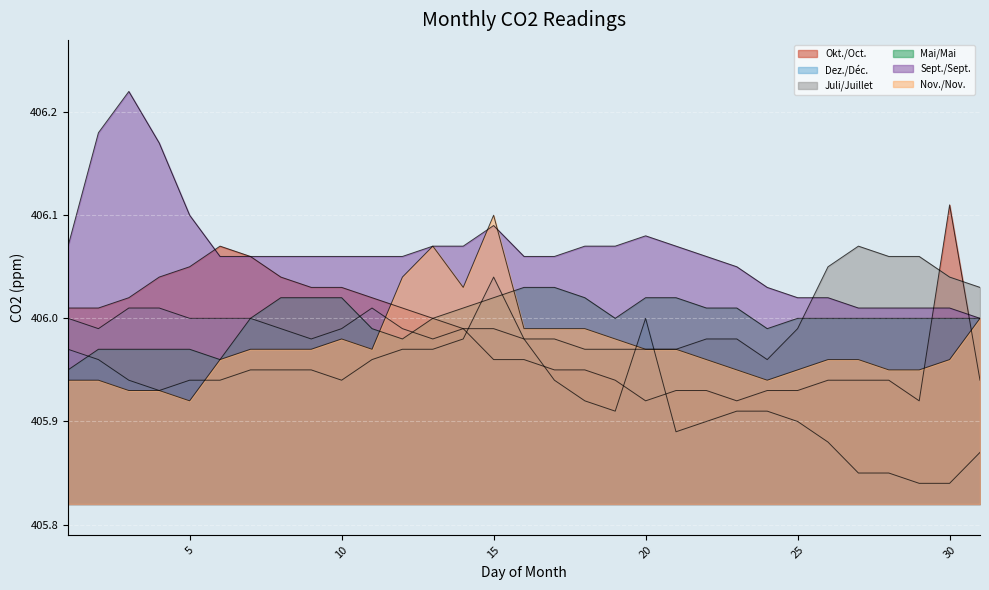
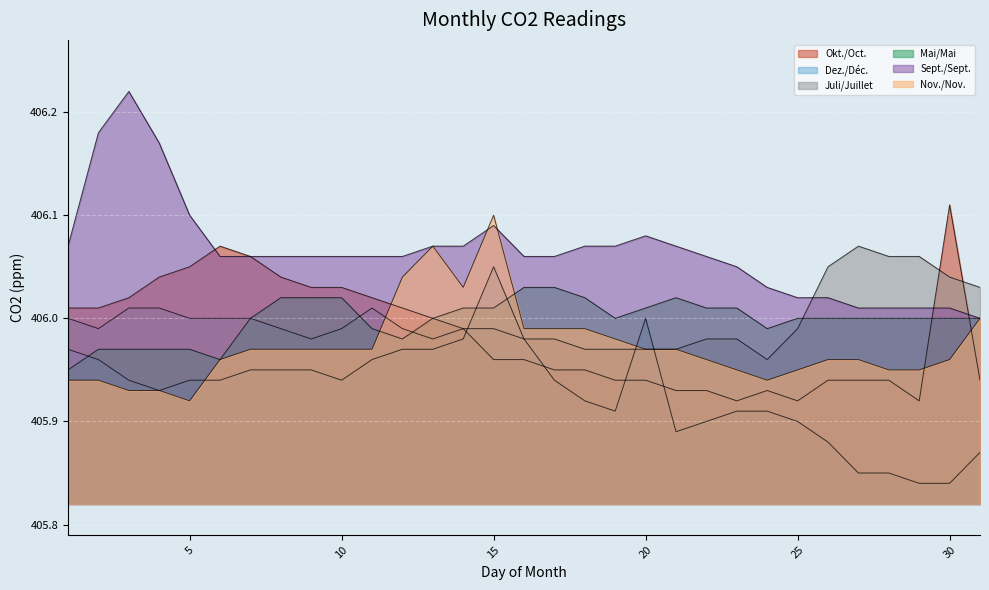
Nov./Nov., 10: 405.98 -> 405.97
Dez./Déc., 15: 406.04 -> 406.05
Mai/Mai, 15: 406.02 -> 406.01
Okt./Oct., 20: 405.92 -> 405.94
Mai/Mai, 20: 406.02 -> 406.01
Okt./Oct., 25: 405.93 -> 405.92
